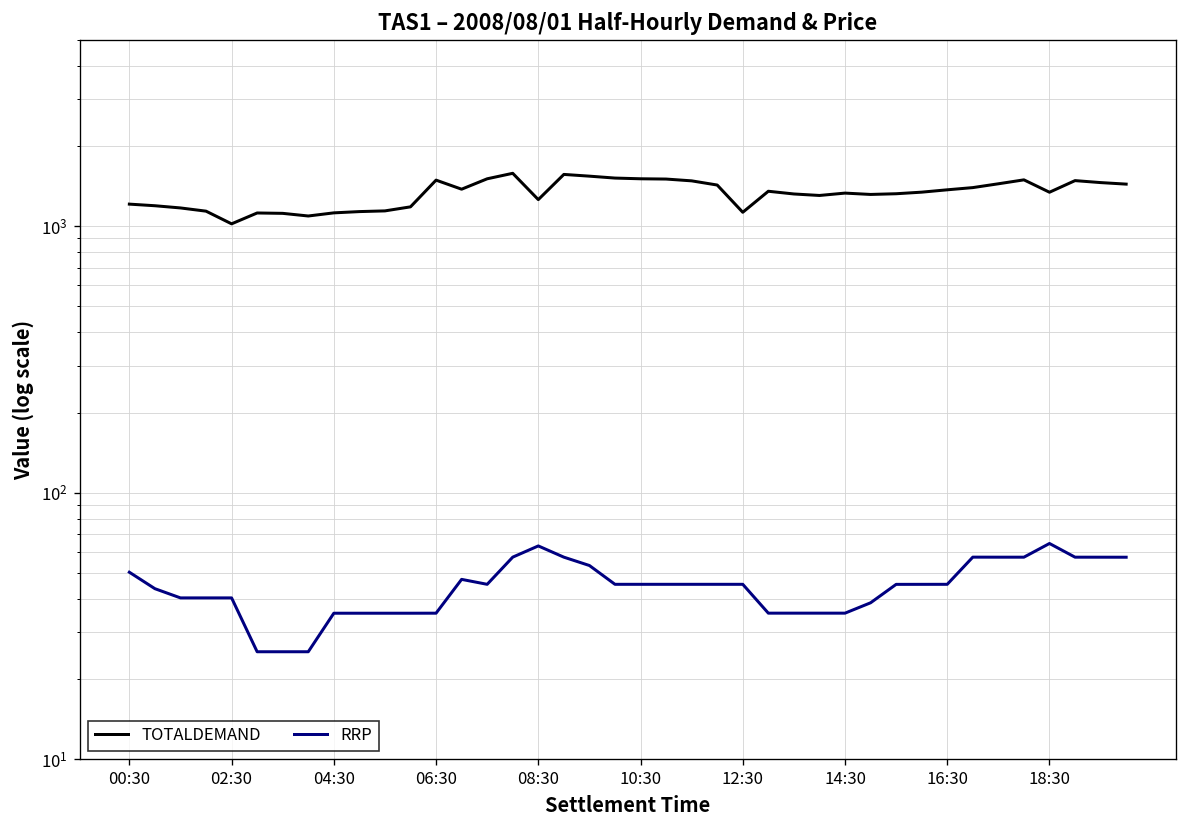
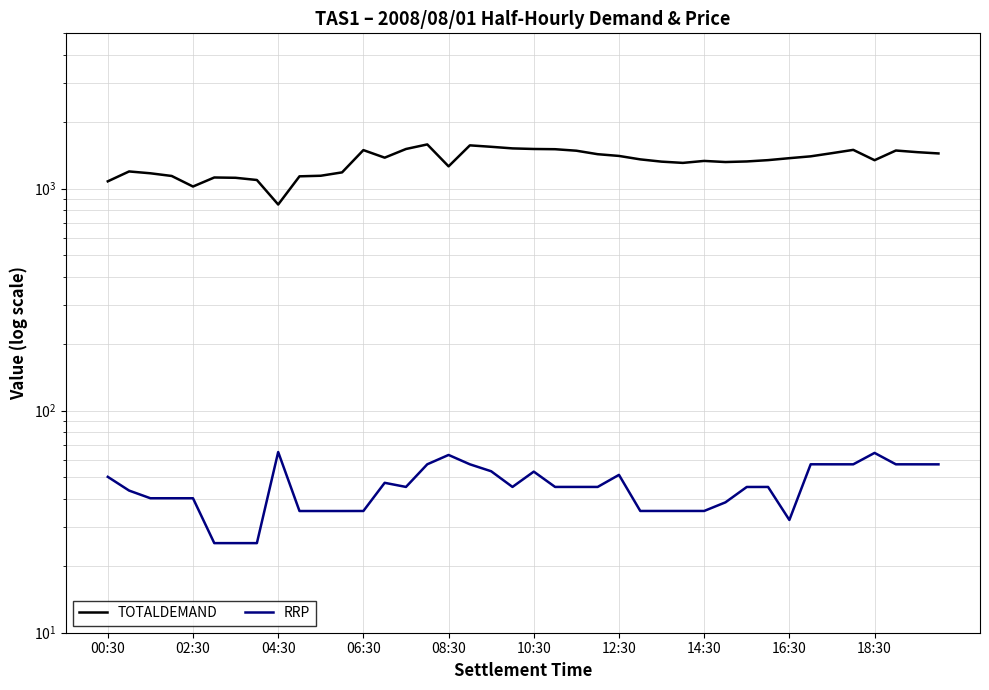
TOTALDEMAND, 00:30: 1200 -> 1100
TOTALDEMAND, 04:30: 1100 -> 850
RRP, 04:30: 35 -> 65
RRP, 10:30: 45 -> 53
TOTALDEMAND, 12:30: 1100 -> 1400
RRP, 12:30: 45 -> 51
RRP, 16:30: 45 -> 32
